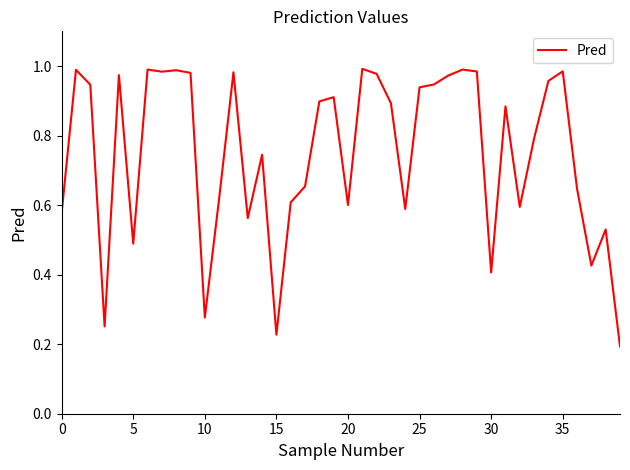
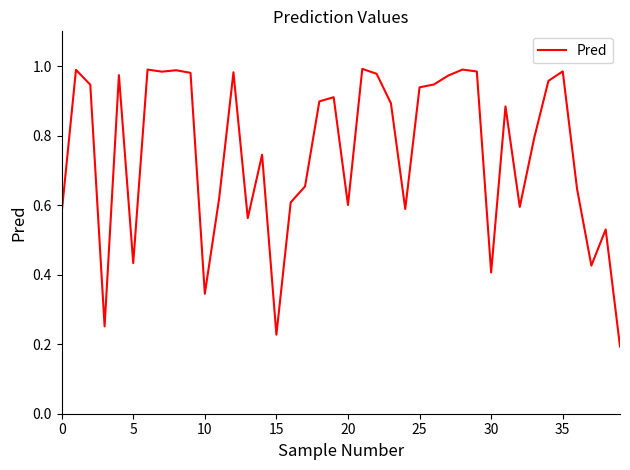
5: 0.49 -> 0.43
10: 0.28 -> 0.35
